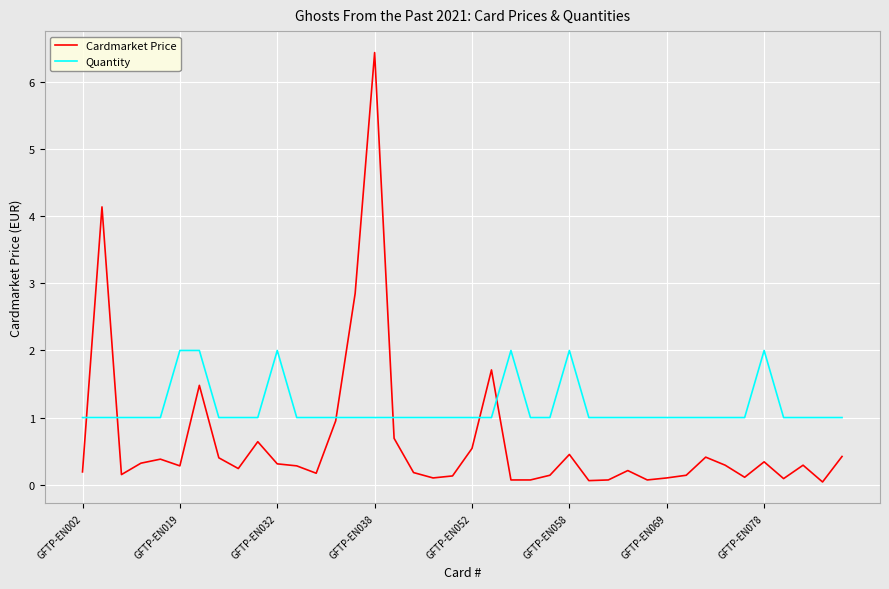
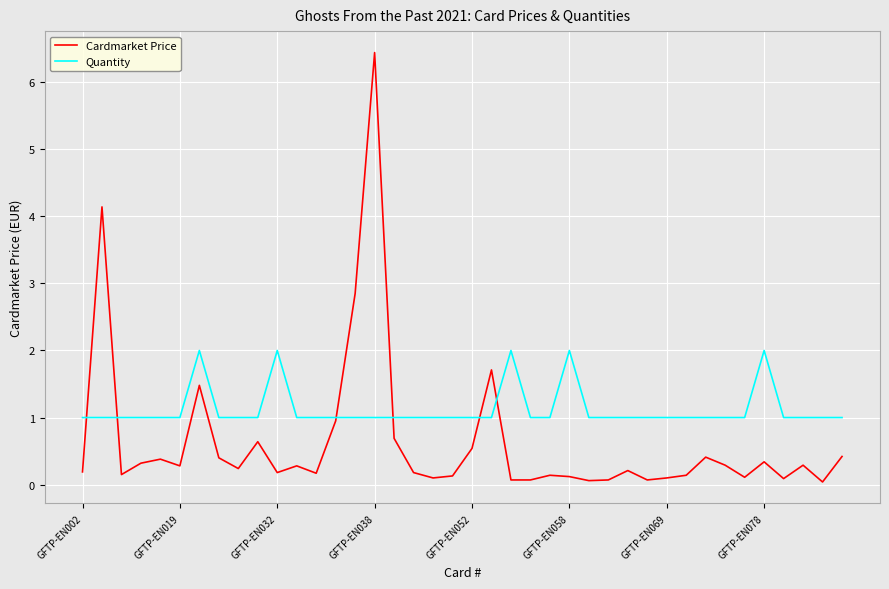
Quantity, GFTP-EN019: 2 -> 1
Cardmarket Price, GFTP-EN032: 0.3 -> 0.2
Cardmarket Price, GFTP-EN058: 0.5 -> 0.1
